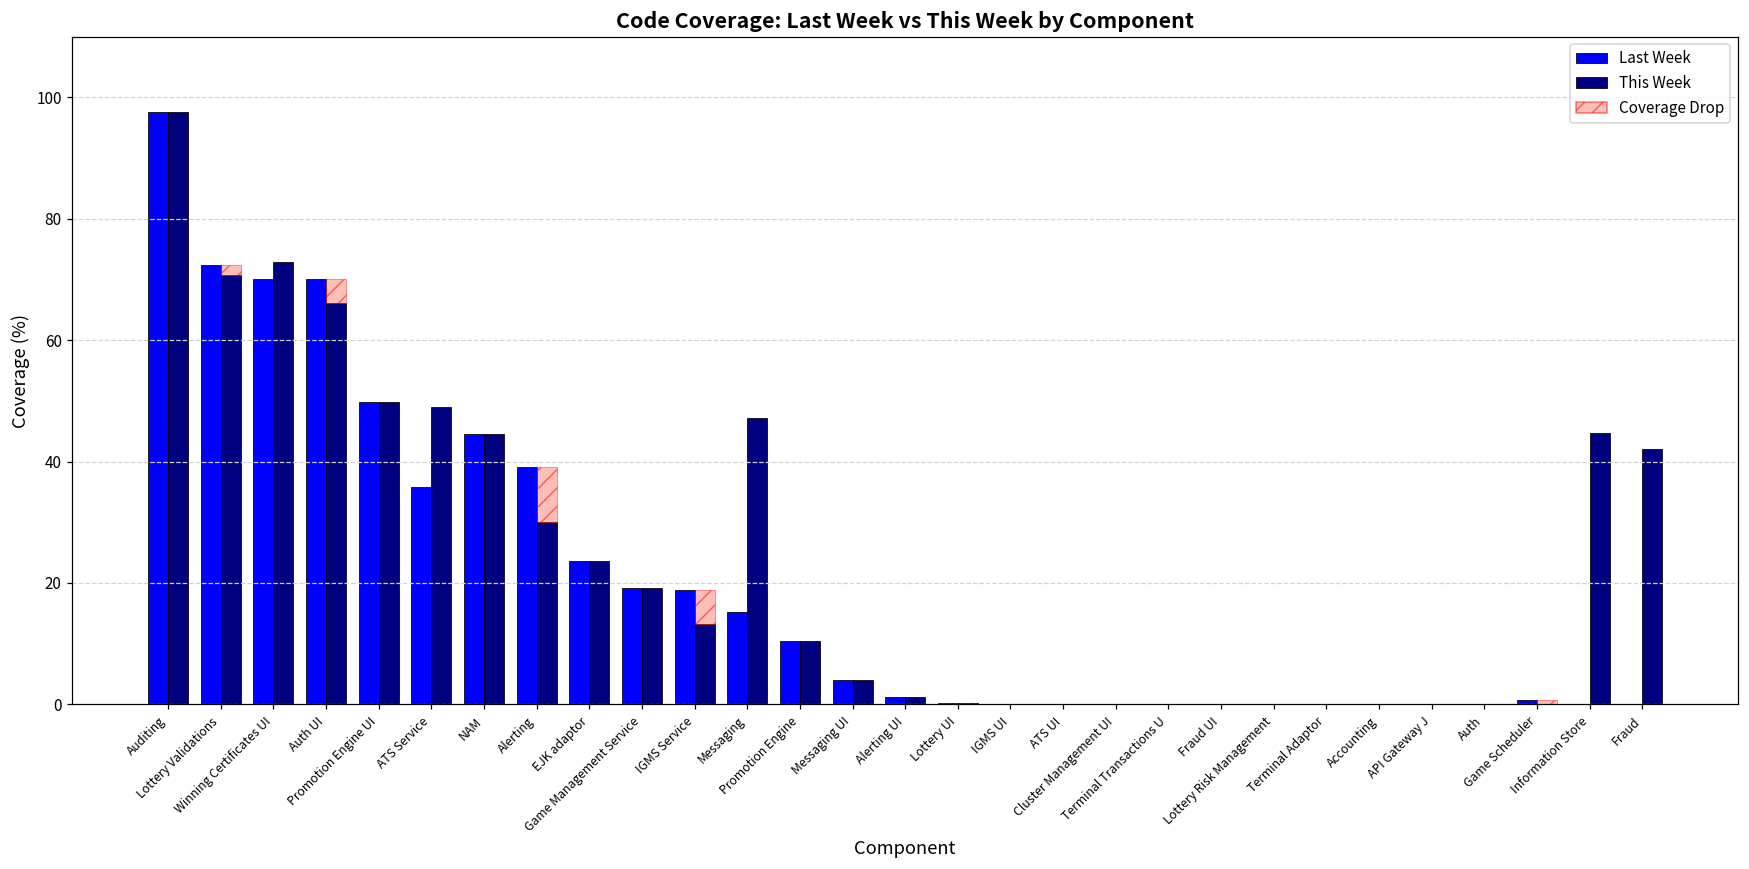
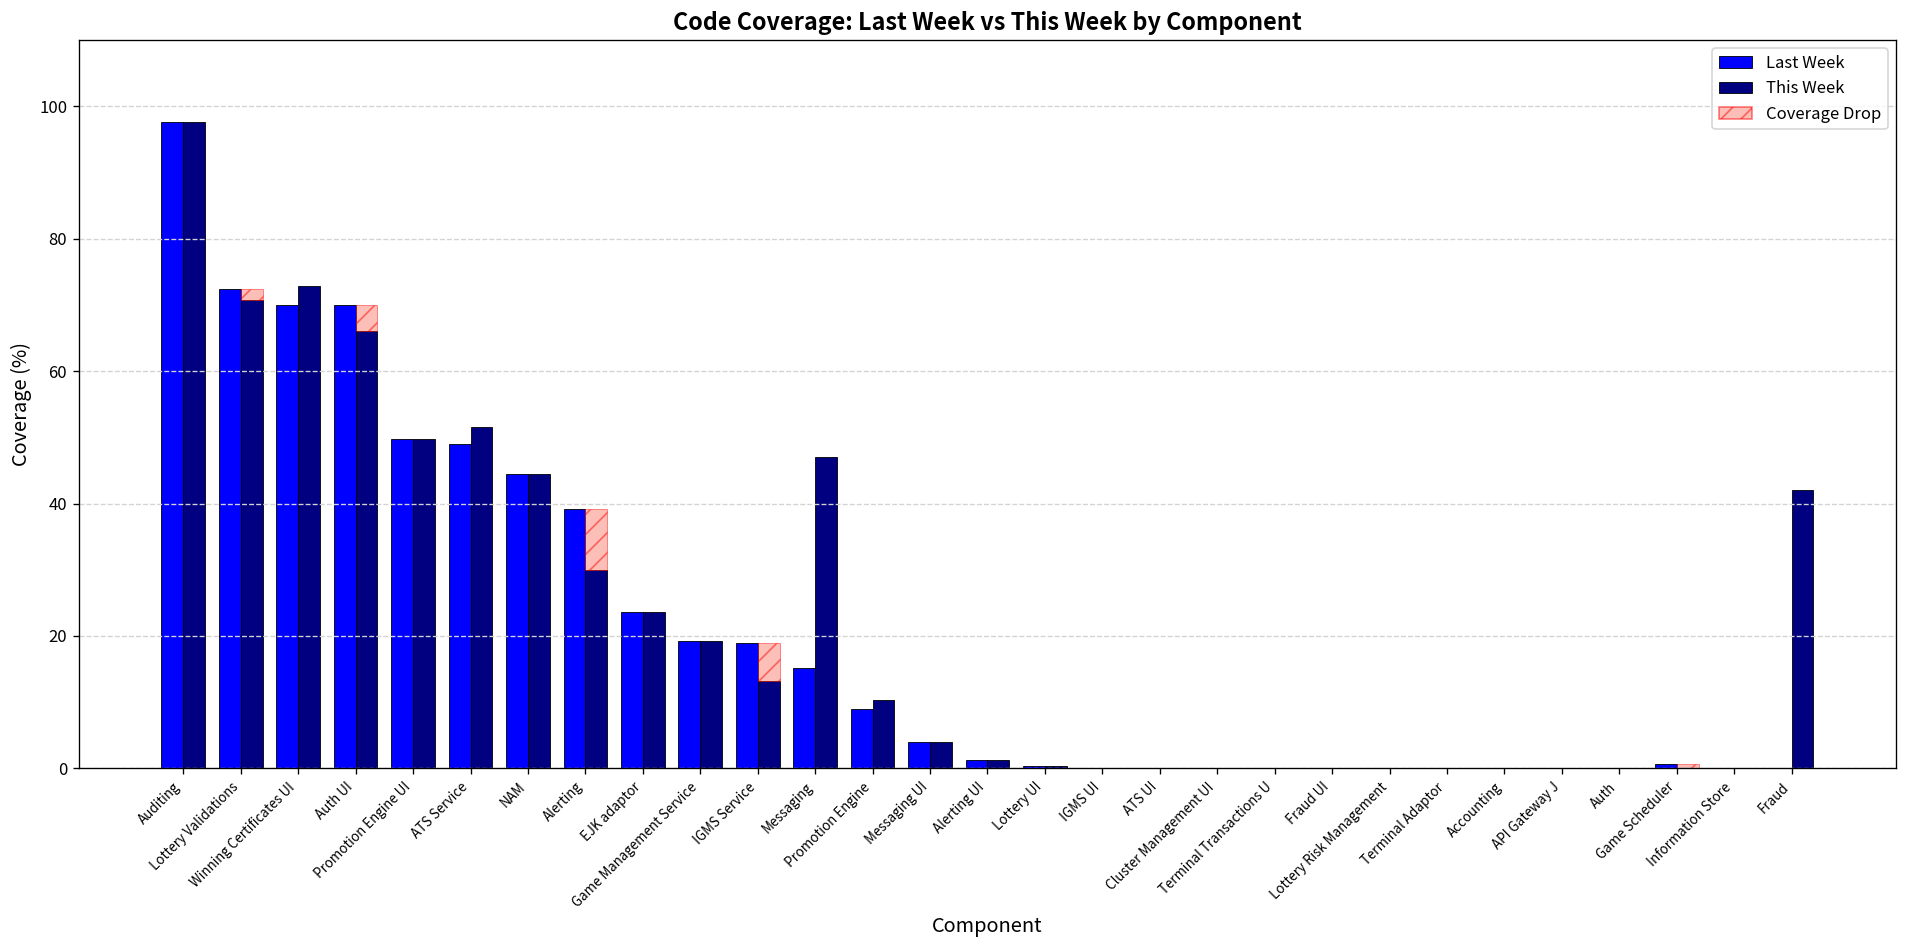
Last Week, ATS Service: 36 -> 49
This Week, ATS Service: 49 -> 52
Last Week, Promotion Engine: 10 -> 9
This Week, Information Store: 45 -> 0
